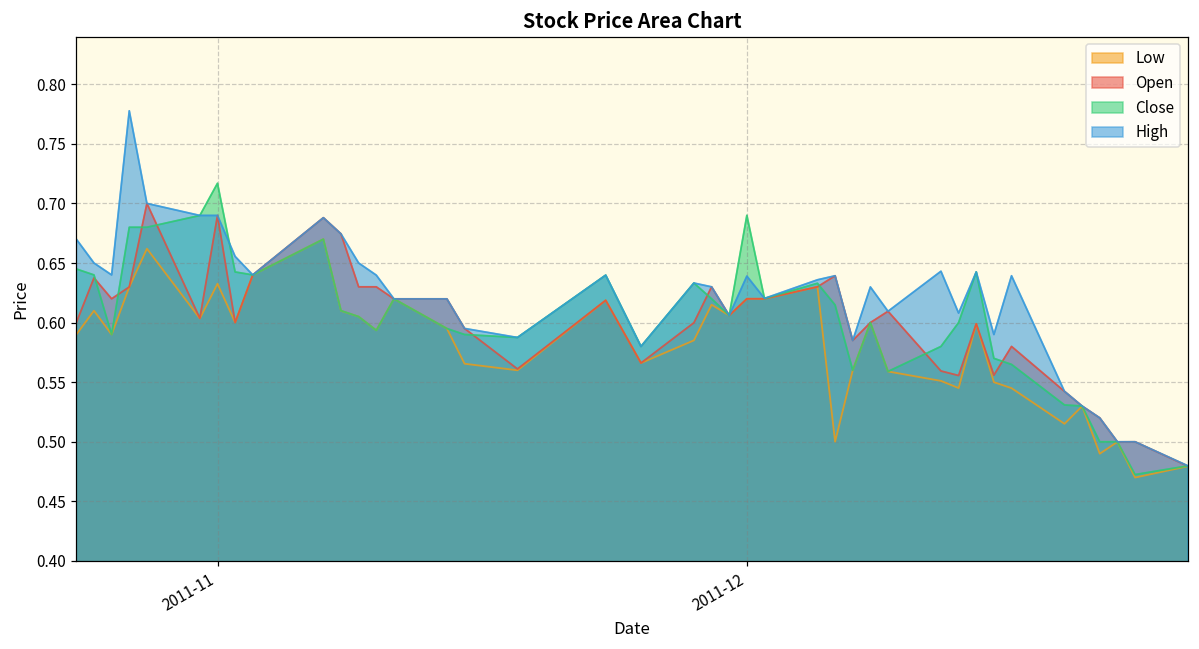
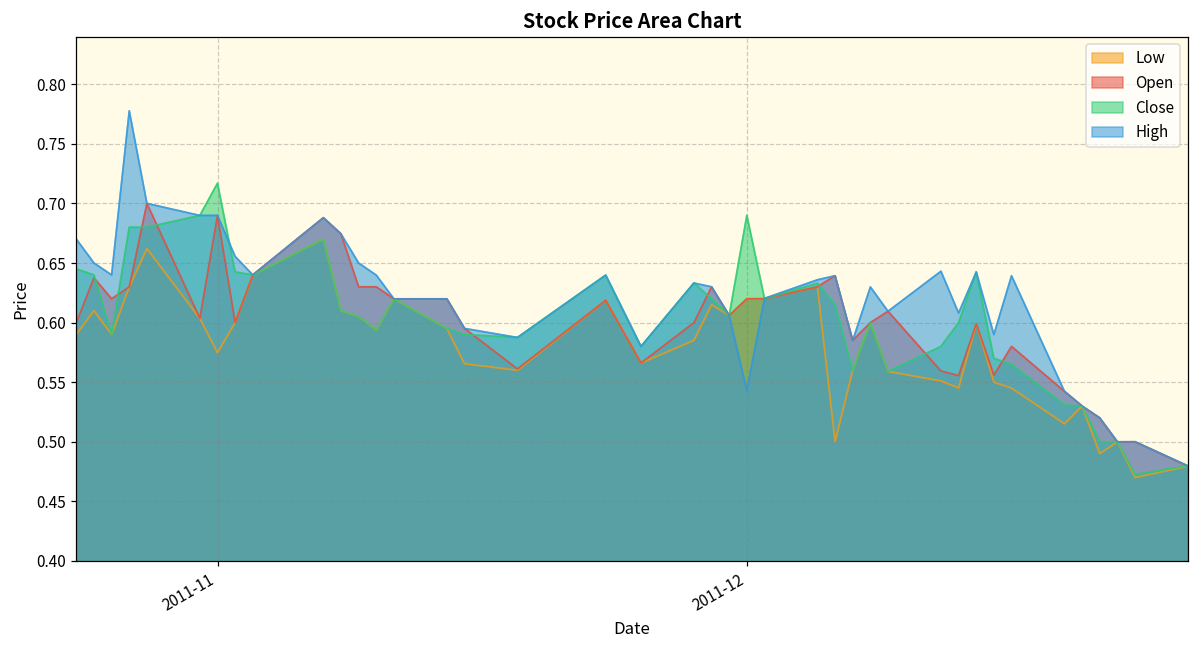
Low, 2011-11: 0.633 -> 0.575
High, 2011-12: 0.639 -> 0.543
